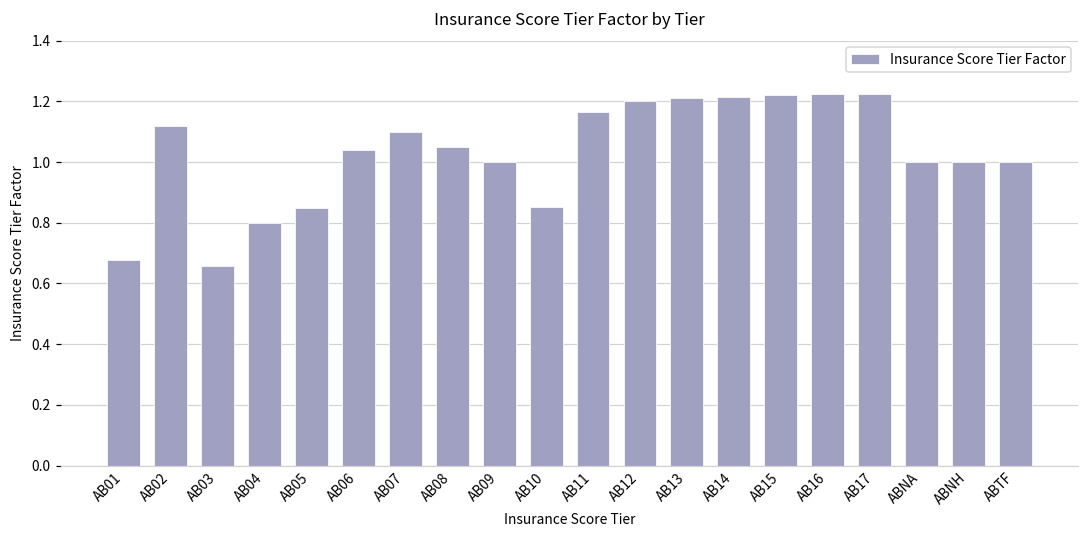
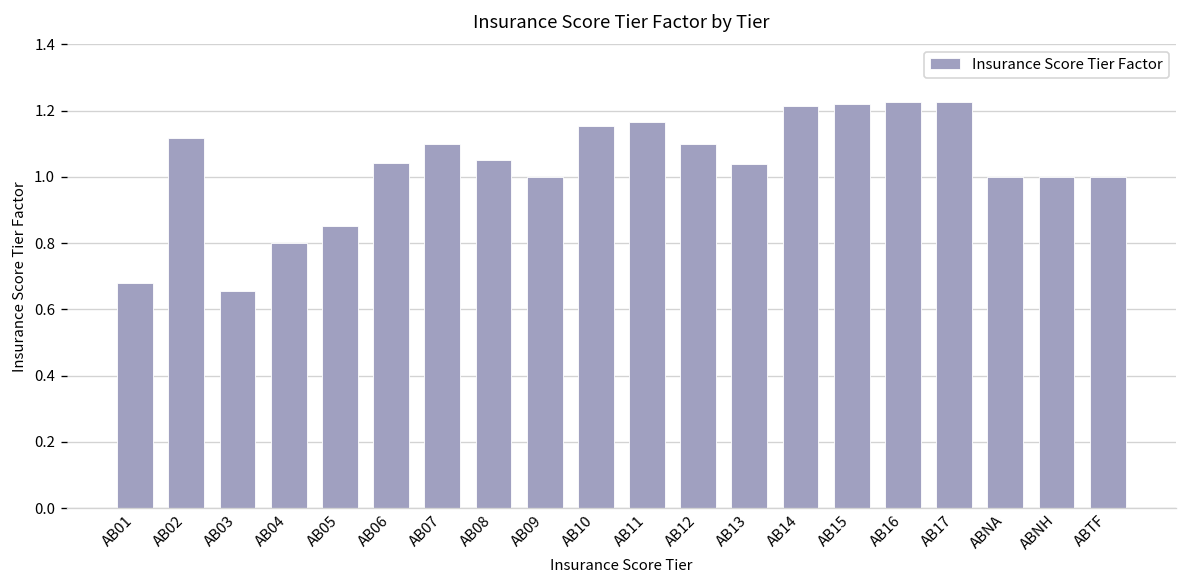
AB10: 0.85 -> 1.15
AB12: 1.2 -> 1.1
AB13: 1.21 -> 1.04
